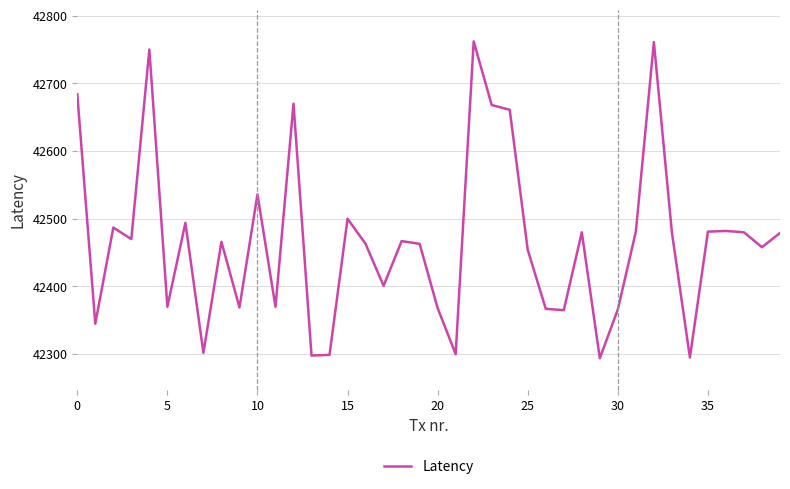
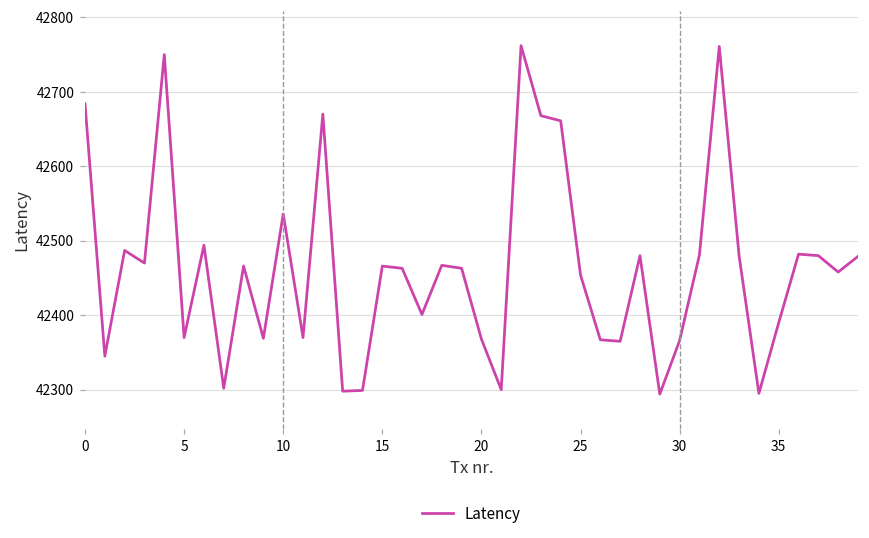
15: 42500 -> 42470
35: 42480 -> 42390
